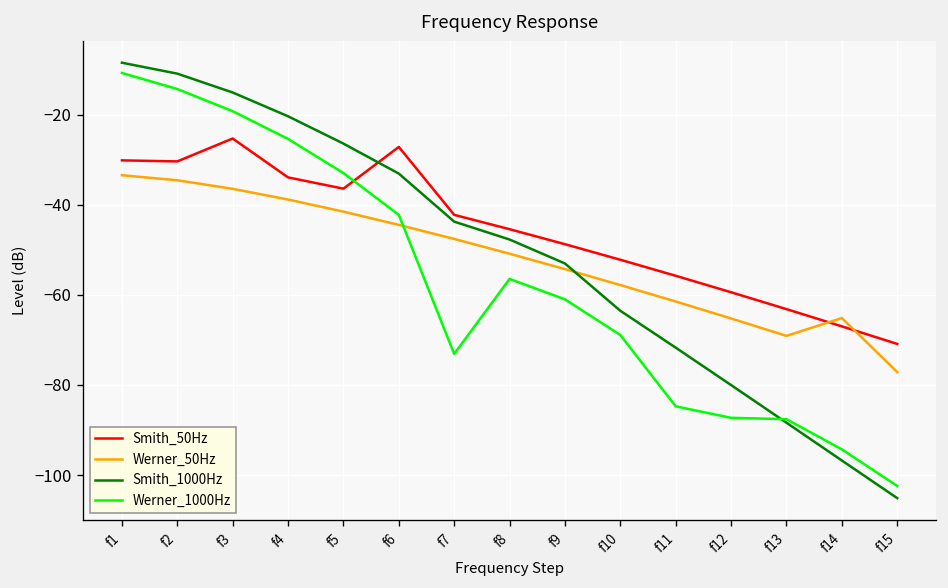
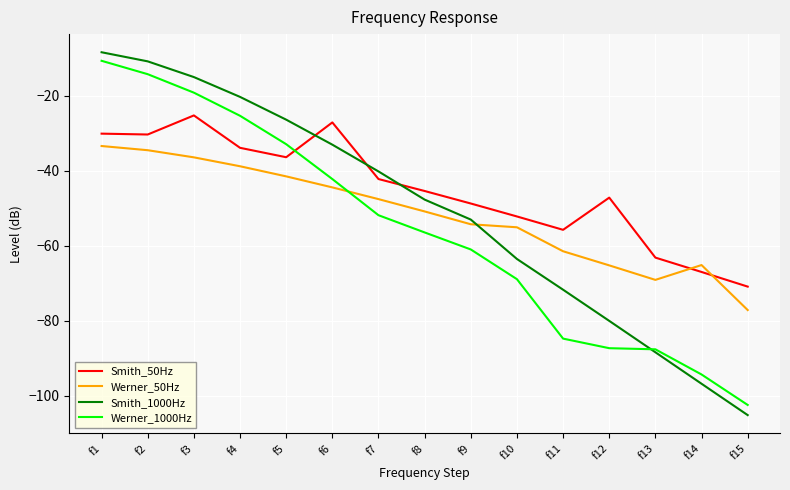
Smith_1000Hz, f7: -44 -> -40
Werner_1000Hz, f7: -73 -> -52
Werner_50Hz, f10: -58 -> -55
Smith_50Hz, f12: -59 -> -47
